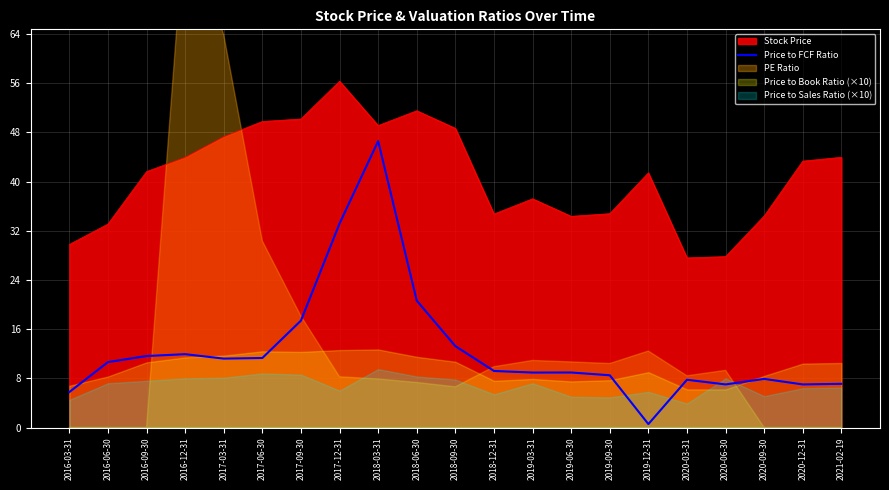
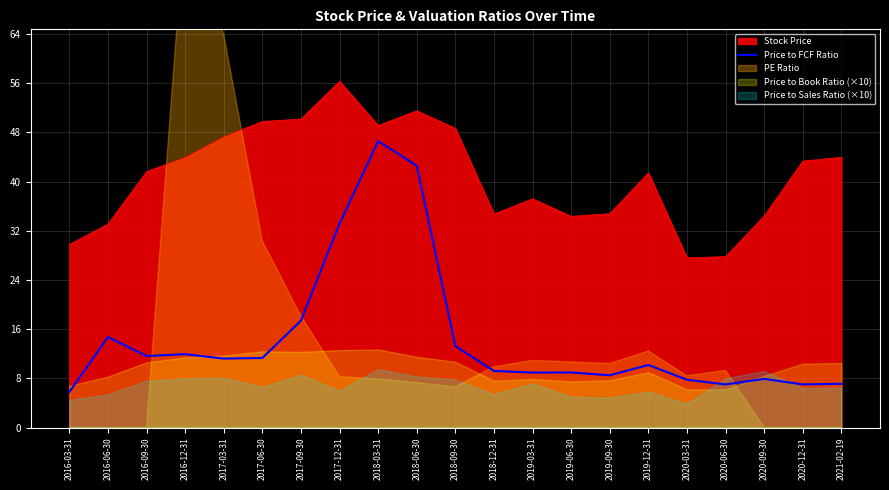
Price to FCF Ratio, 2016-06-30: 11 -> 15
Price to Sales Ratio (×10), 2016-06-30: 7 -> 5
Price to Sales Ratio (×10), 2017-06-30: 9 -> 7
Price to FCF Ratio, 2018-06-30: 21 -> 43
Price to FCF Ratio, 2019-12-31: 1 -> 10
Price to Sales Ratio (×10), 2020-09-30: 5 -> 9
